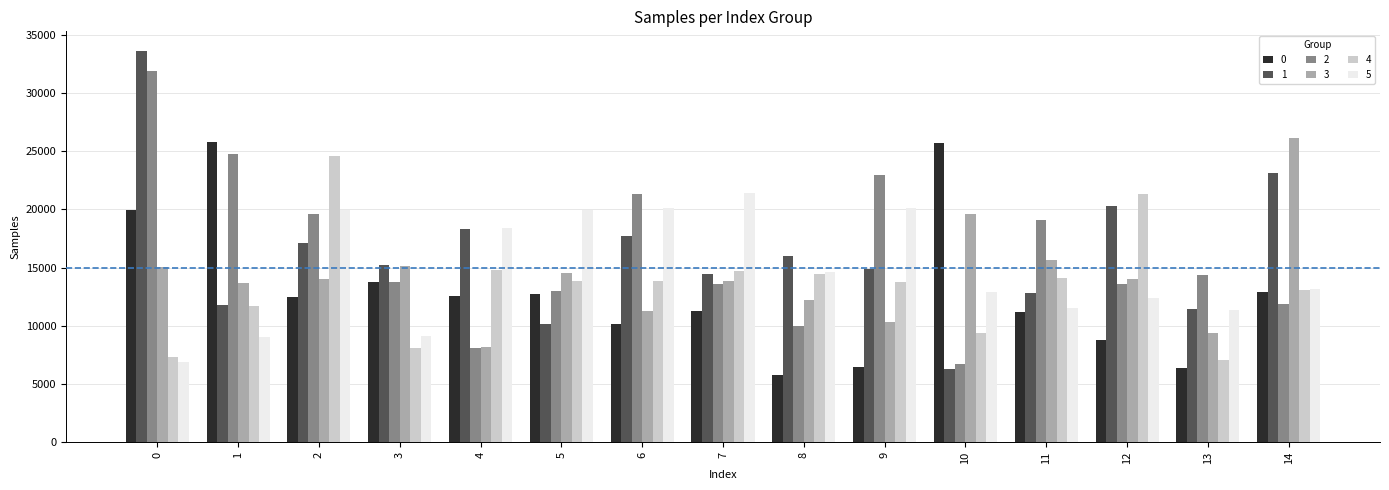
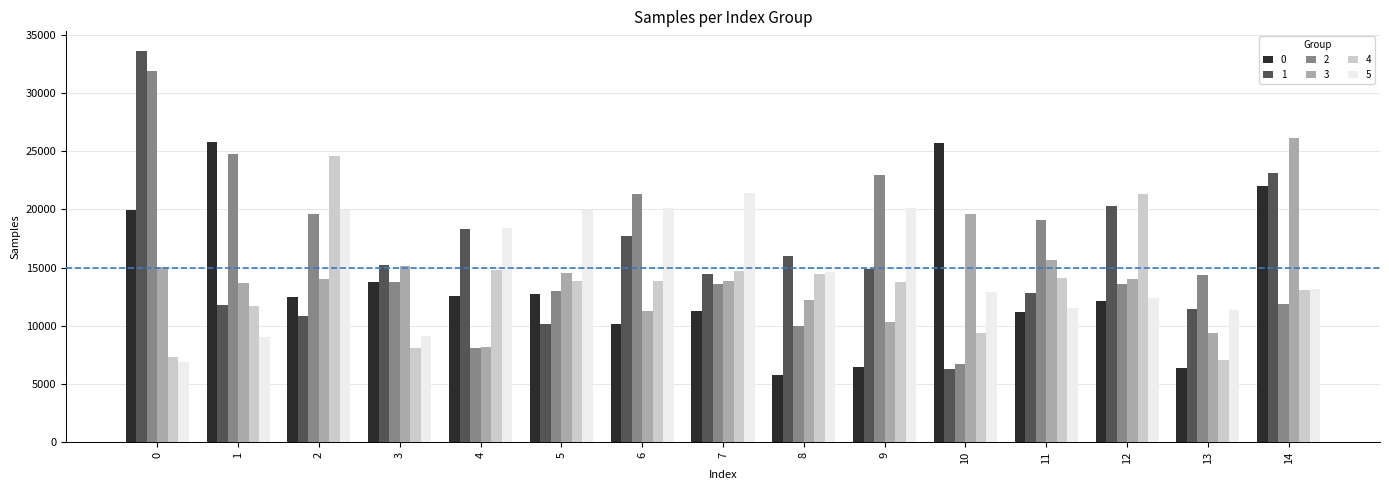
1, 2: 17100 -> 10900
0, 12: 8800 -> 12200
0, 14: 12900 -> 22000
